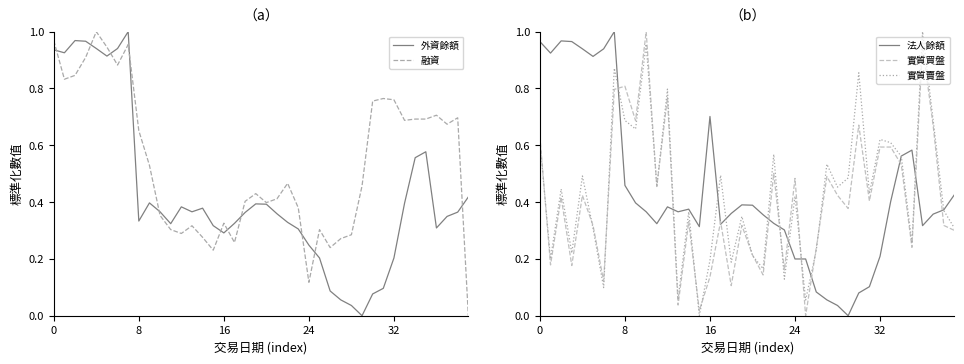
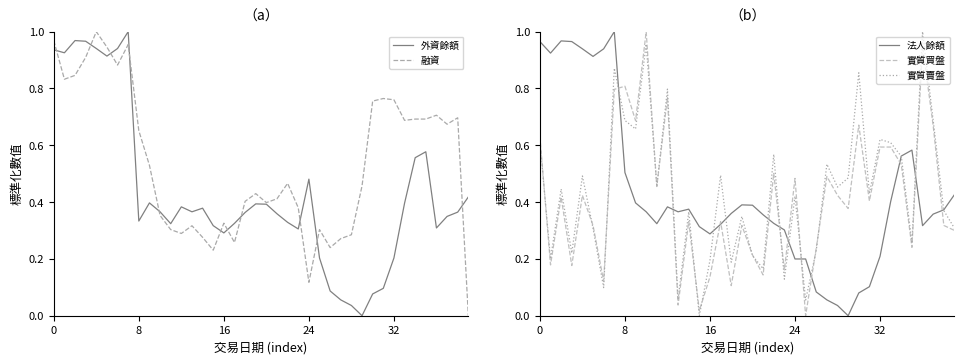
（a）, 外資餘額, 24: 0.25 -> 0.48
（b）, 法人餘額, 8: 0.46 -> 0.50
（b）, 法人餘額, 16: 0.70 -> 0.29
